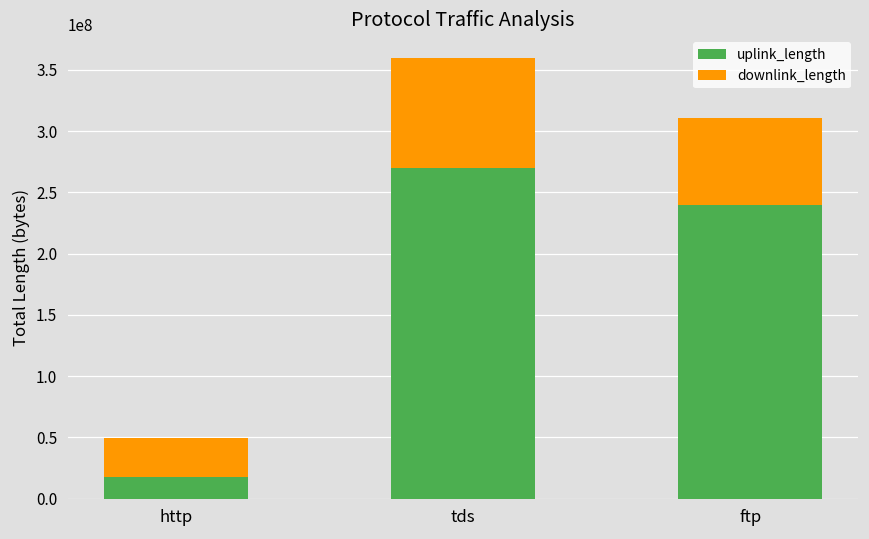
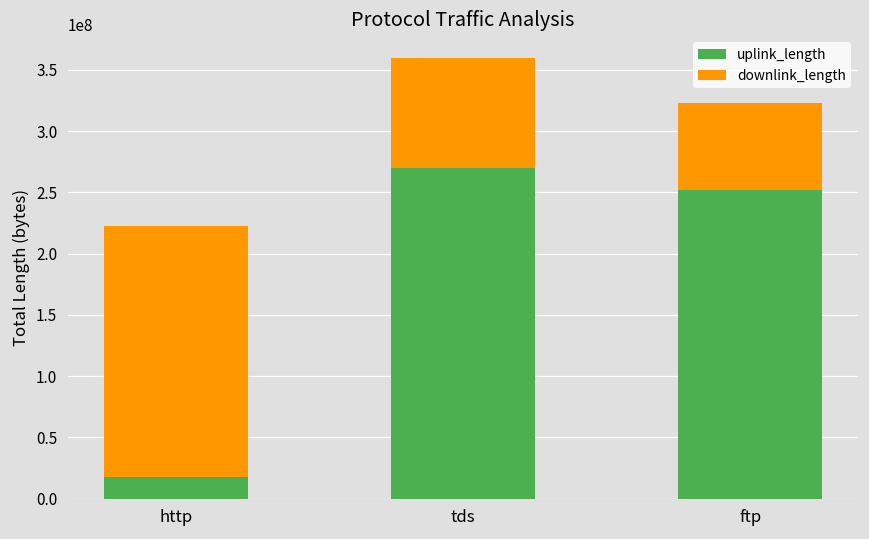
downlink_length, http: 31000000 -> 205000000
uplink_length, ftp: 240000000 -> 252000000
